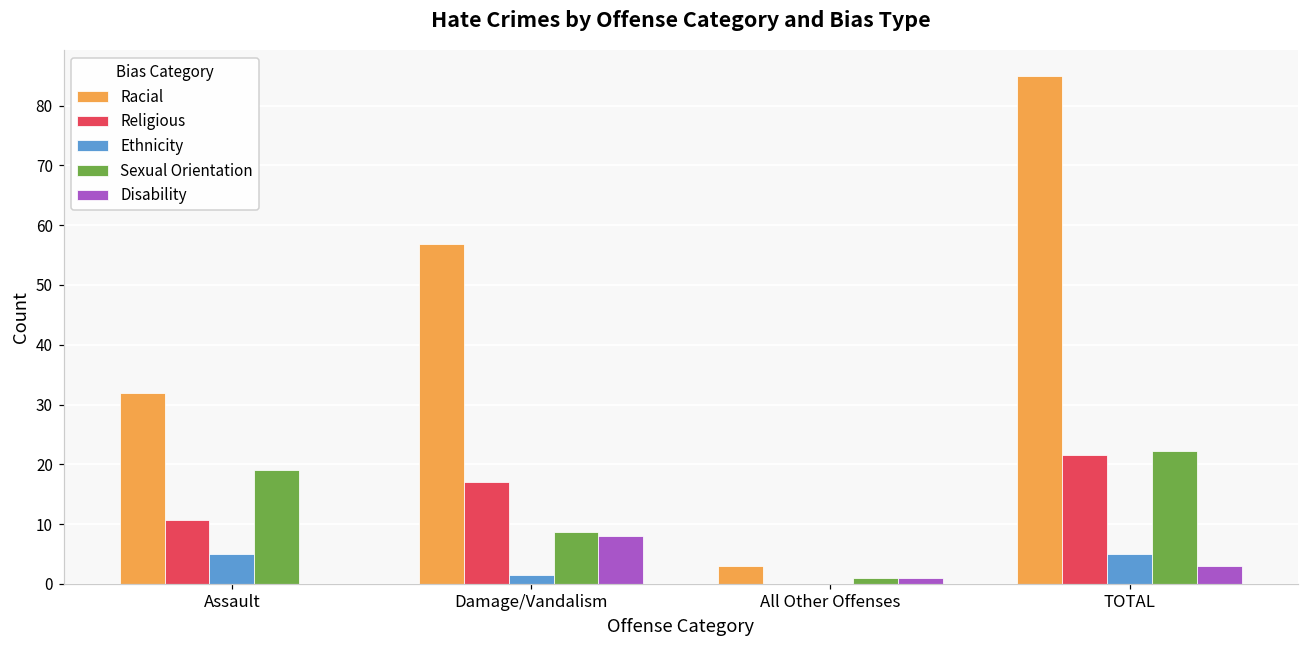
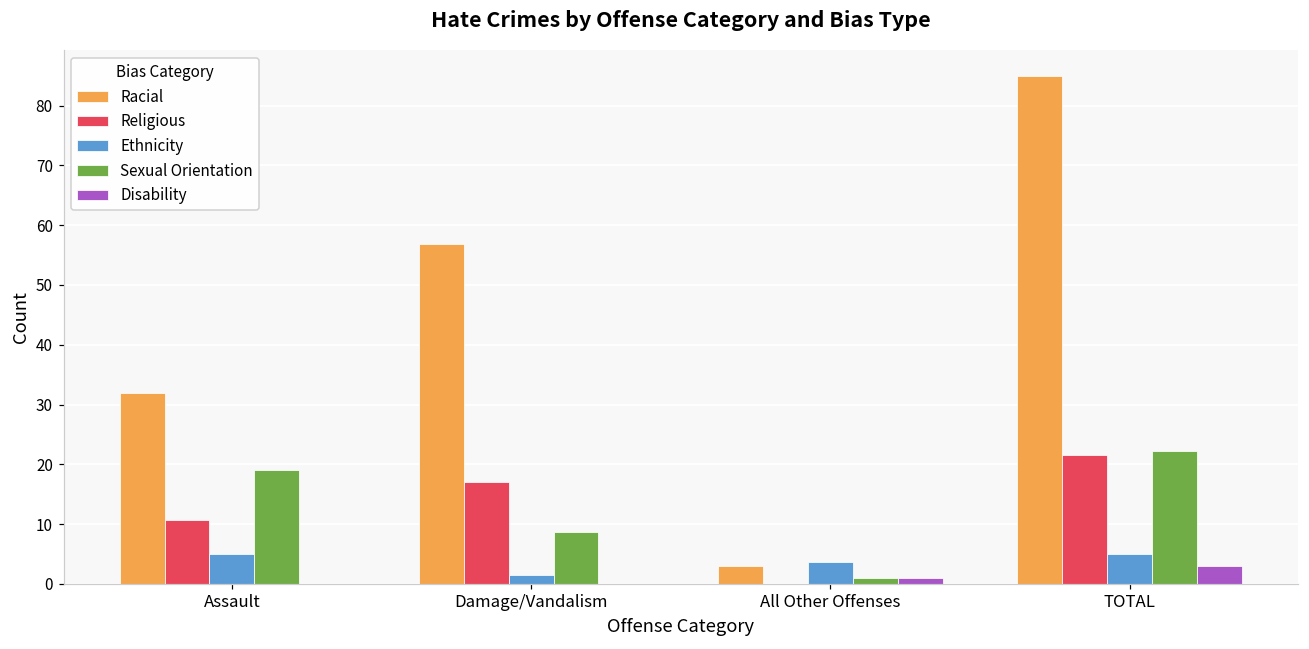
Disability, Damage/Vandalism: 8 -> 0
Ethnicity, All Other Offenses: 0 -> 4
